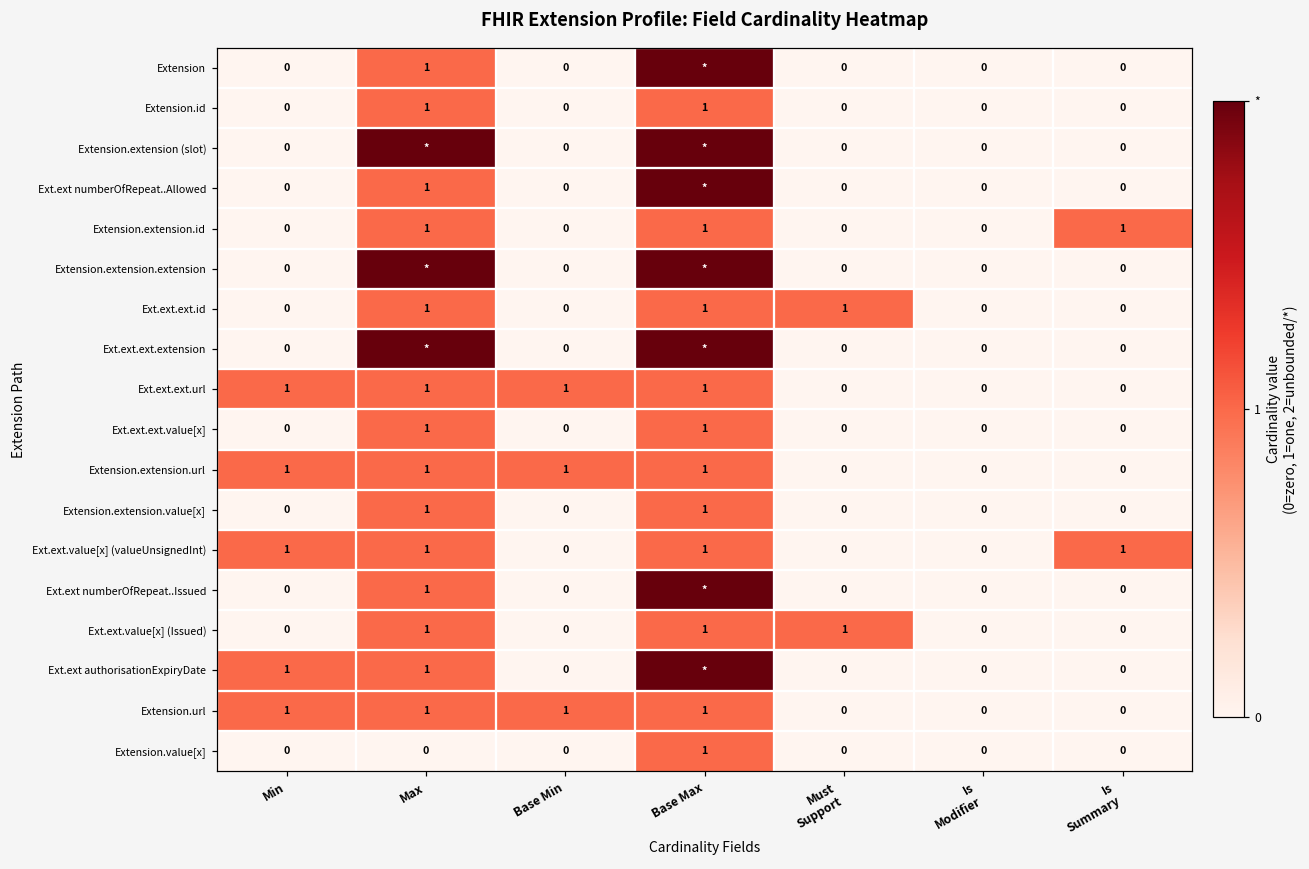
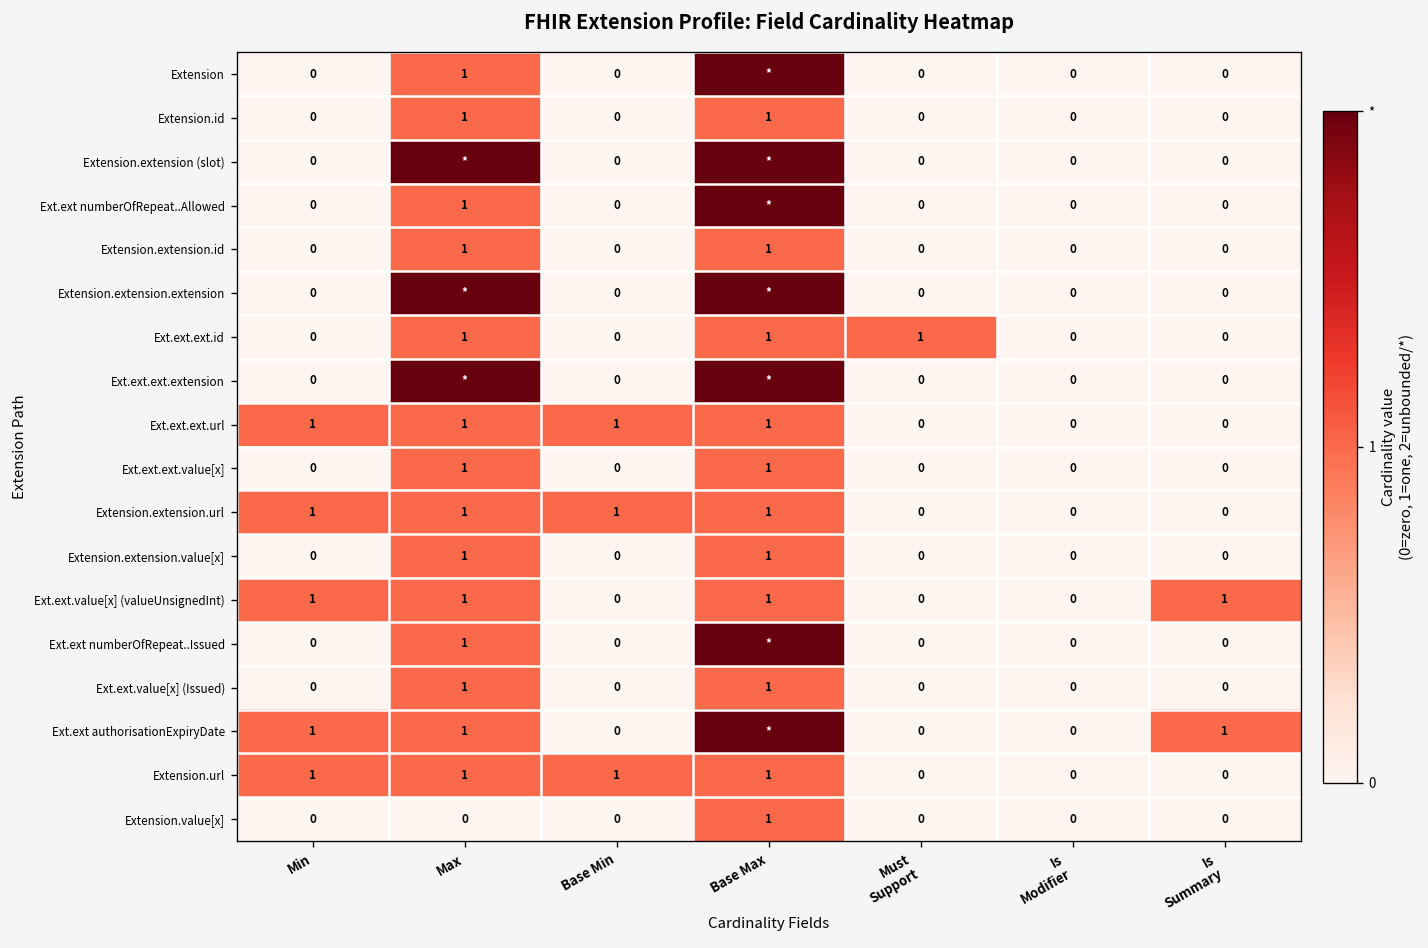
Extension.extension.id, Is Summary: 1 -> 0
Ext.ext.value[x] (Issued), Must Support: 1 -> 0
Ext.ext authorisationExpiryDate, Is Summary: 0 -> 1
